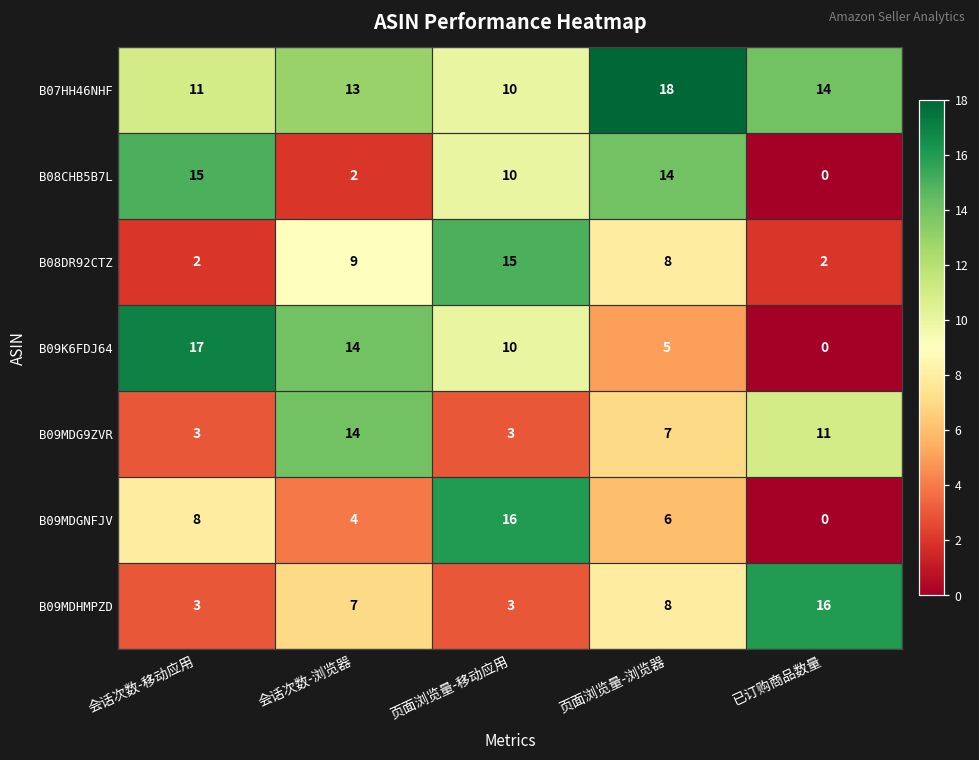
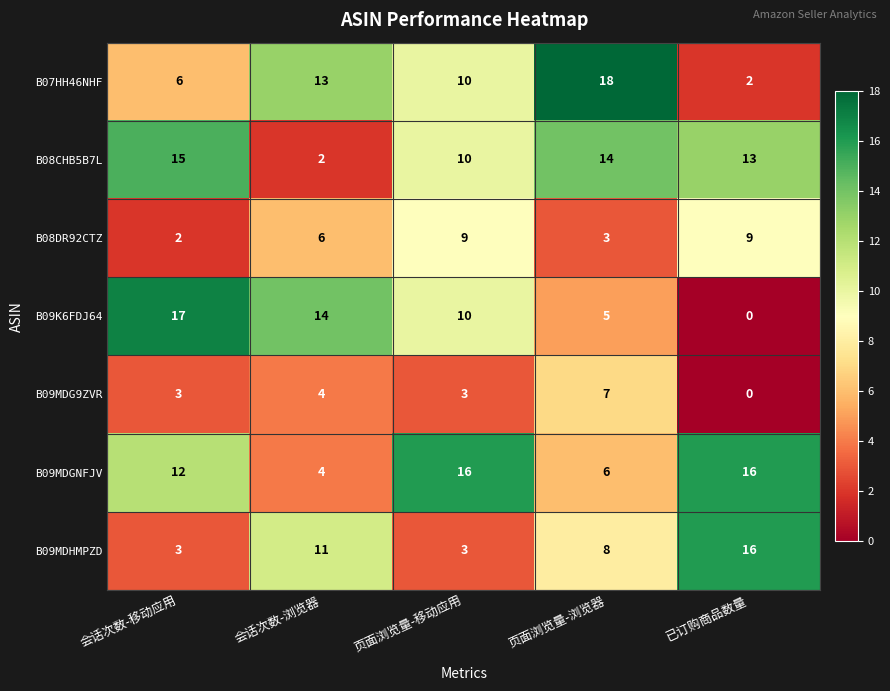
B07HH46NHF, 会话次数-移动应用: 11 -> 6
B07HH46NHF, 已订购商品数量: 14 -> 2
B08CHB5B7L, 已订购商品数量: 0 -> 13
B08DR92CTZ, 会话次数-浏览器: 9 -> 6
B08DR92CTZ, 页面浏览量-移动应用: 15 -> 9
B08DR92CTZ, 页面浏览量-浏览器: 8 -> 3
B08DR92CTZ, 已订购商品数量: 2 -> 9
B09MDG9ZVR, 会话次数-浏览器: 14 -> 4
B09MDG9ZVR, 已订购商品数量: 11 -> 0
B09MDGNFJV, 会话次数-移动应用: 8 -> 12
B09MDGNFJV, 已订购商品数量: 0 -> 16
B09MDHMPZD, 会话次数-浏览器: 7 -> 11
